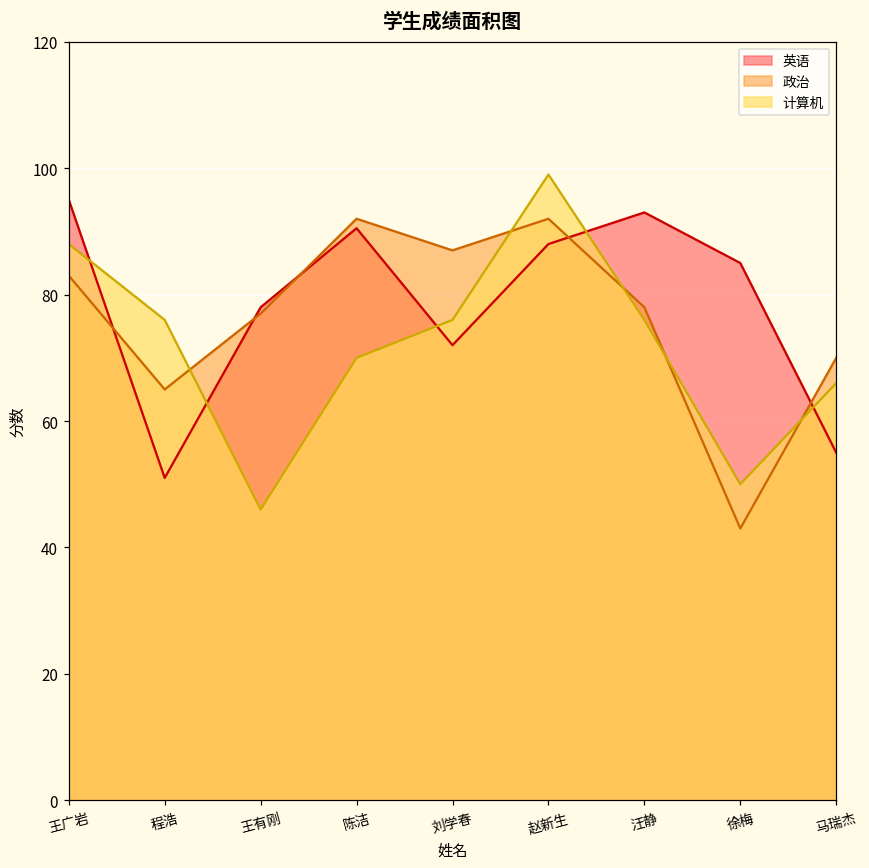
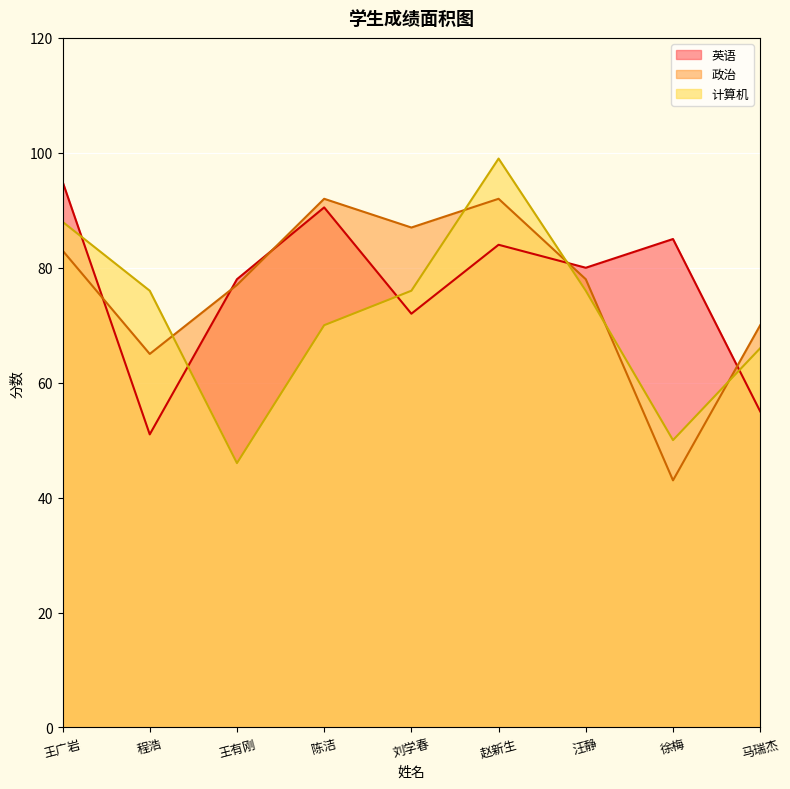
英语, 赵新生: 88 -> 84
英语, 汪静: 93 -> 80
